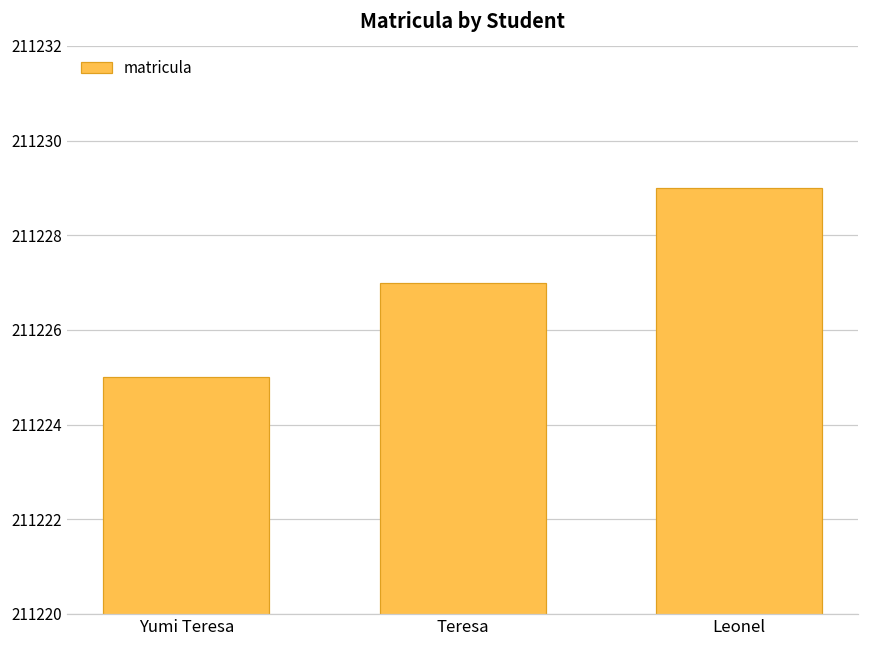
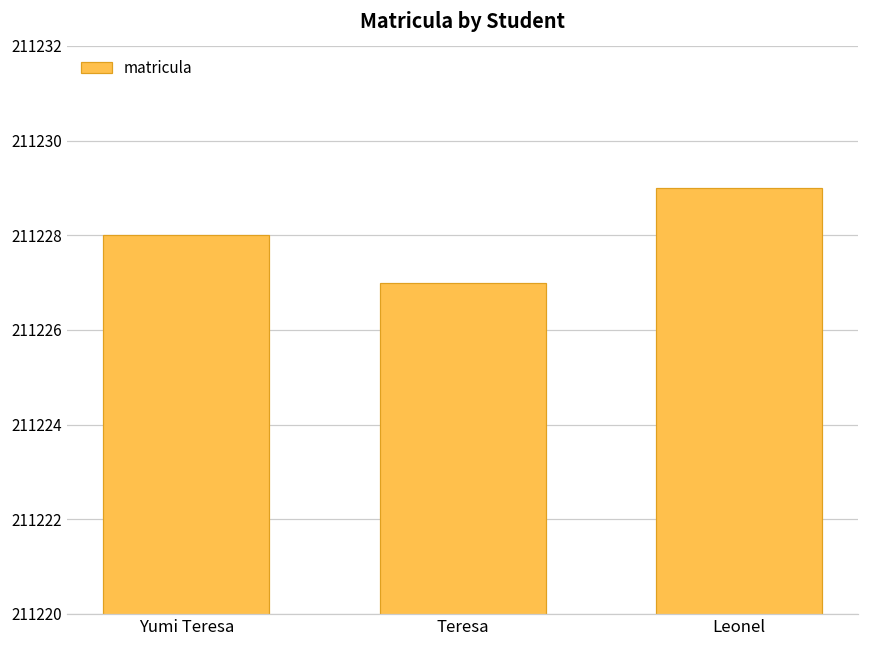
Yumi Teresa: 211225 -> 211228
